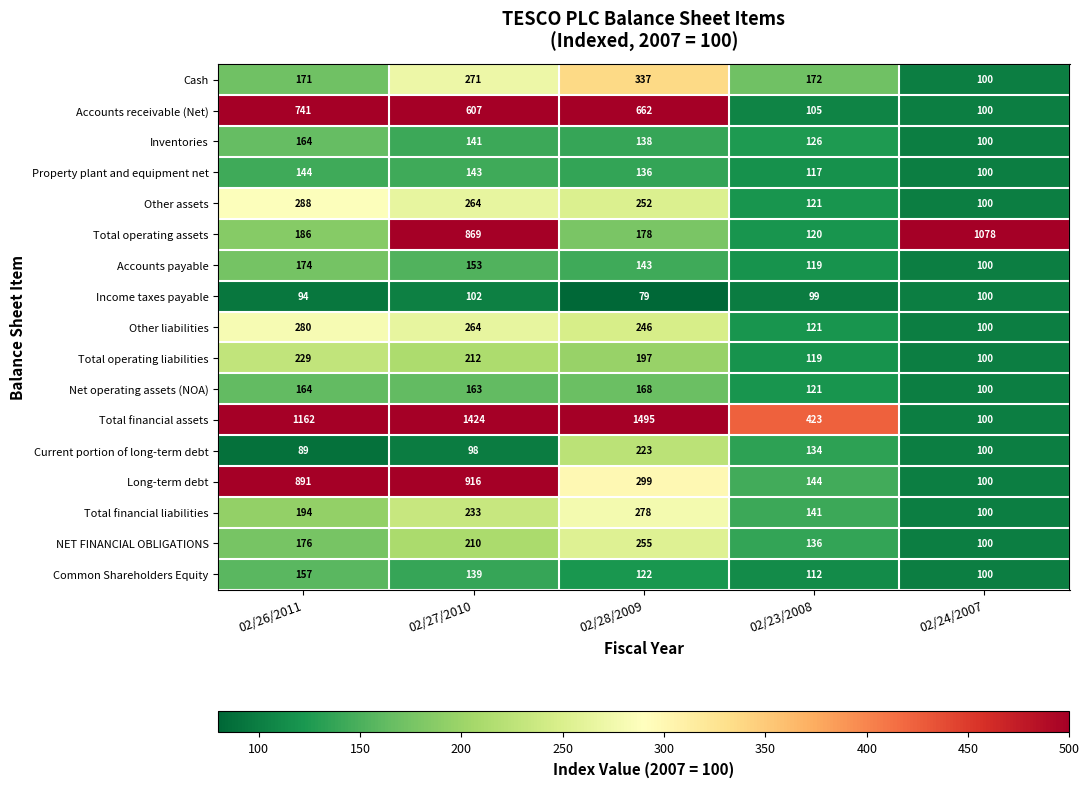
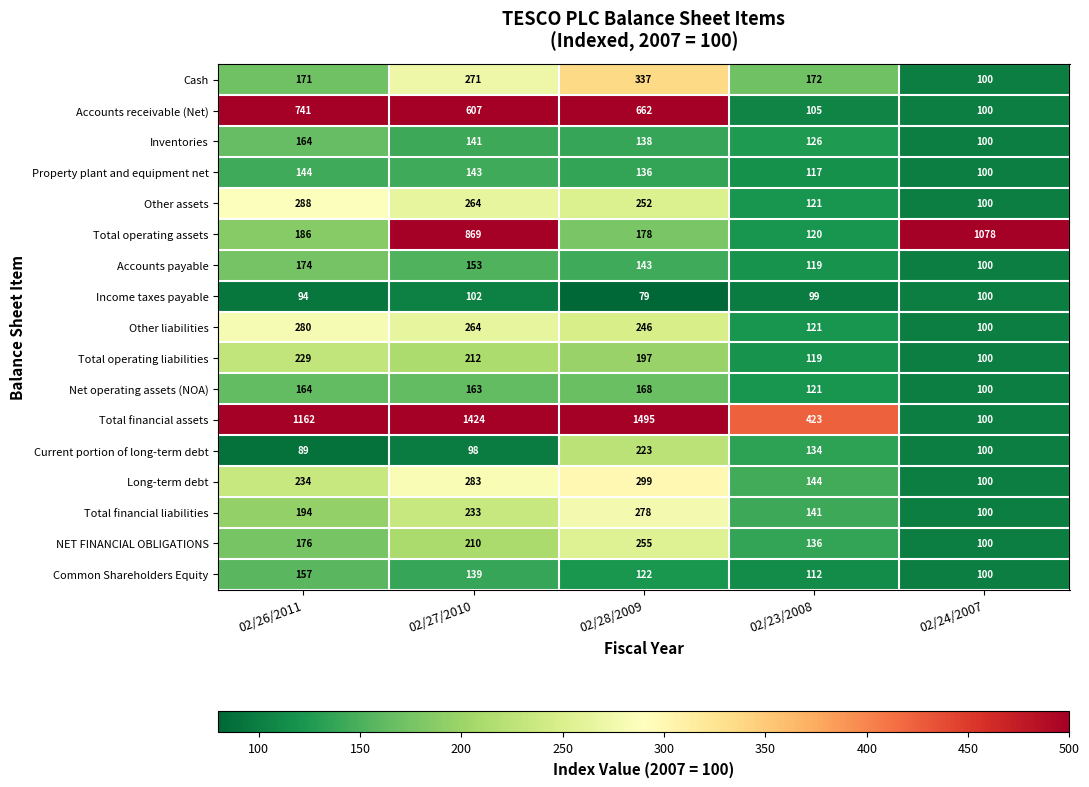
Long-term debt, 02/26/2011: 891 -> 234
Long-term debt, 02/27/2010: 916 -> 283
